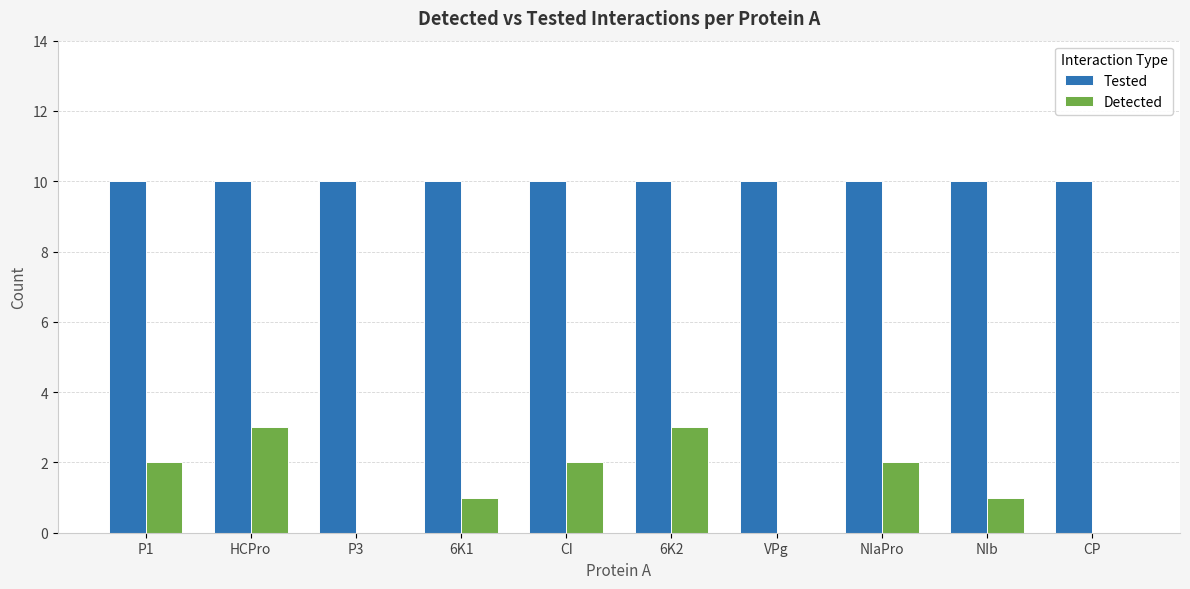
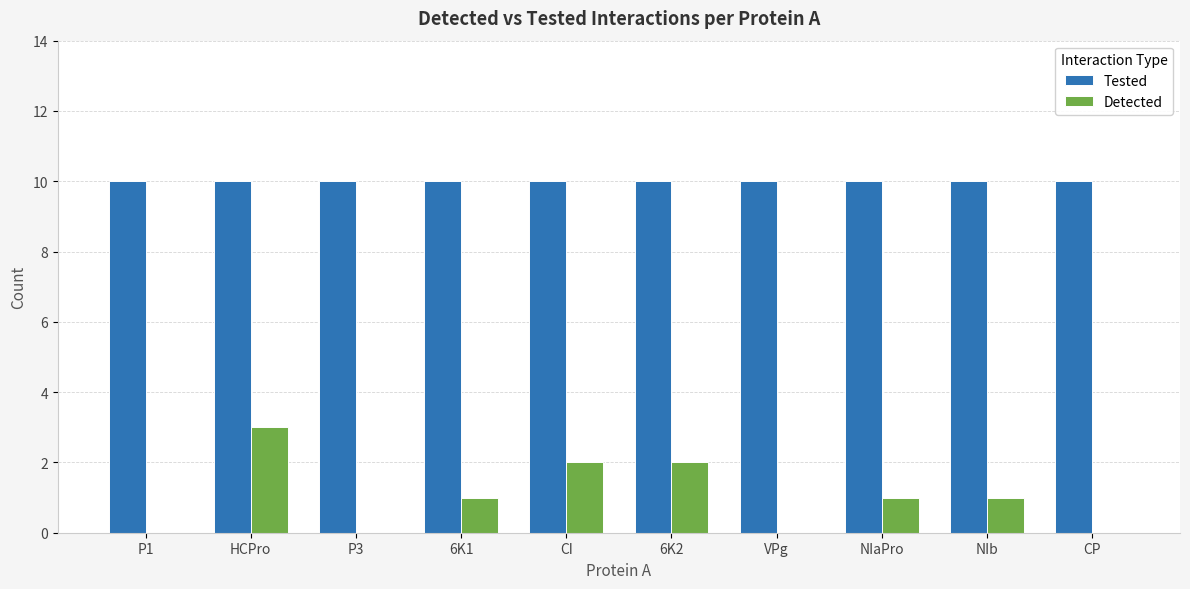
Detected, P1: 2 -> 0
Detected, 6K2: 3 -> 2
Detected, NIaPro: 2 -> 1
